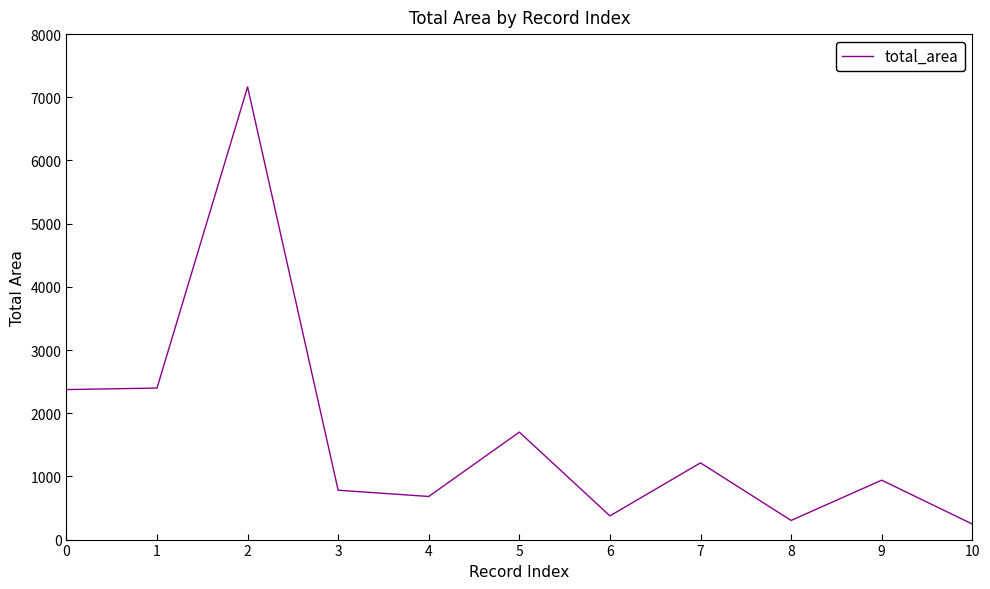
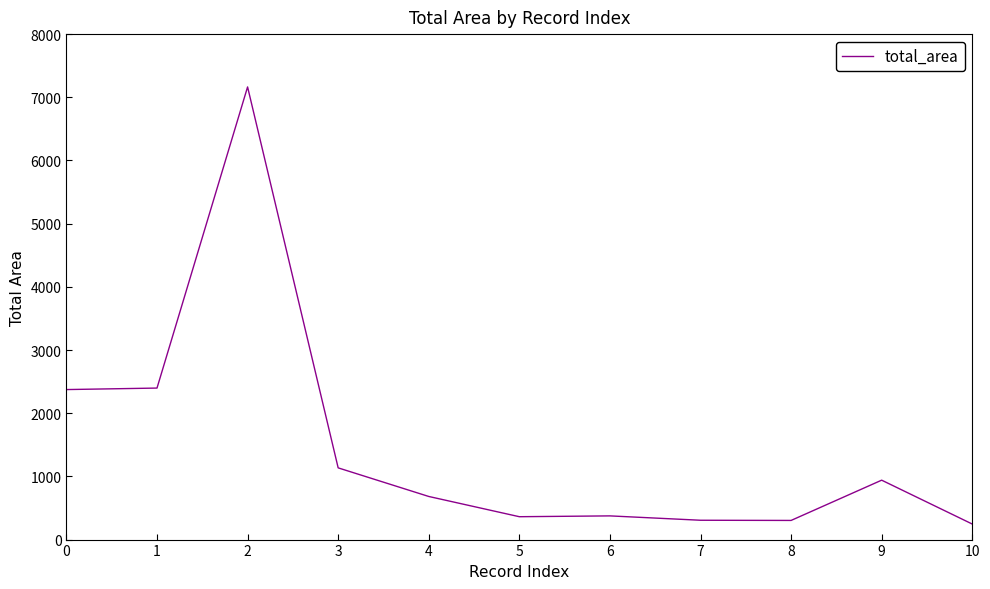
3: 800 -> 1100
5: 1700 -> 400
7: 1200 -> 300
